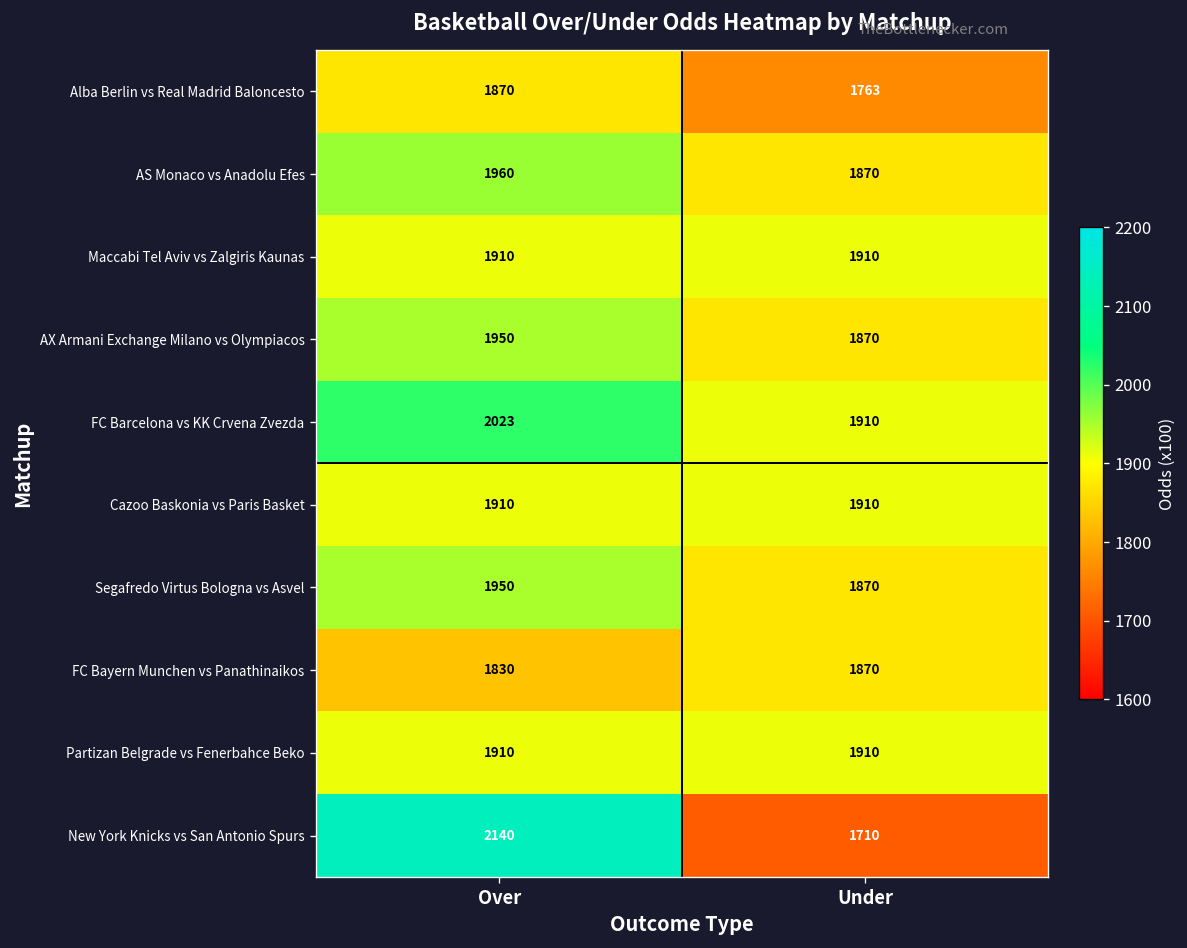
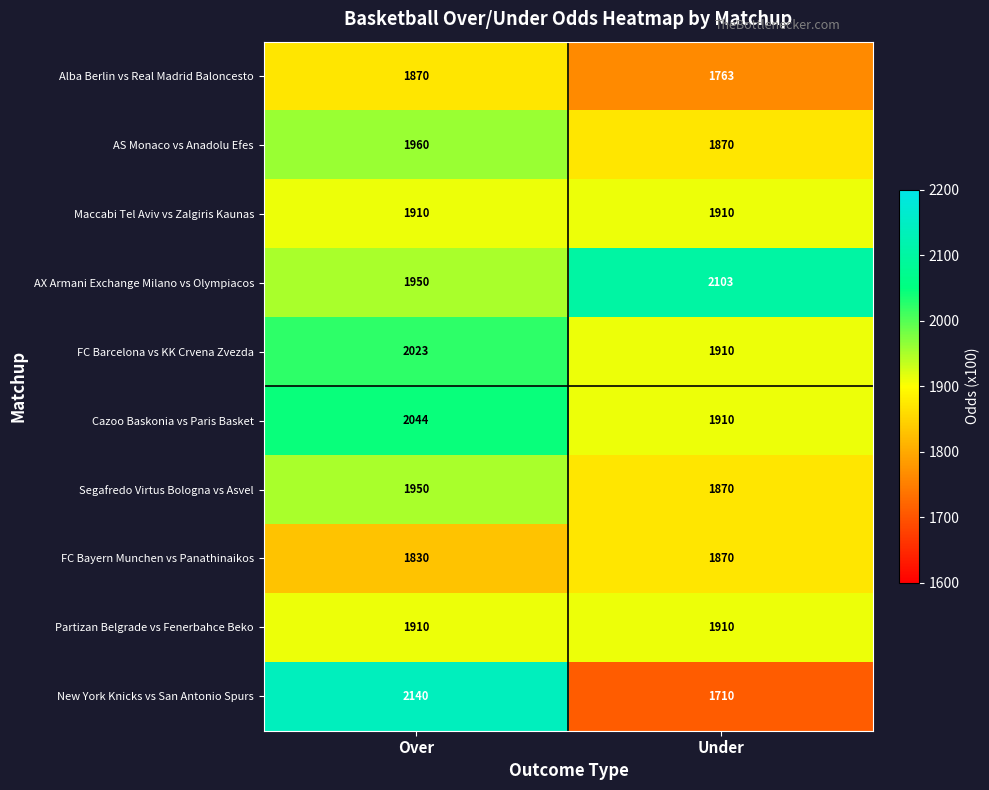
AX Armani Exchange Milano vs Olympiacos, Under: 1870 -> 2103
Cazoo Baskonia vs Paris Basket, Over: 1910 -> 2044
